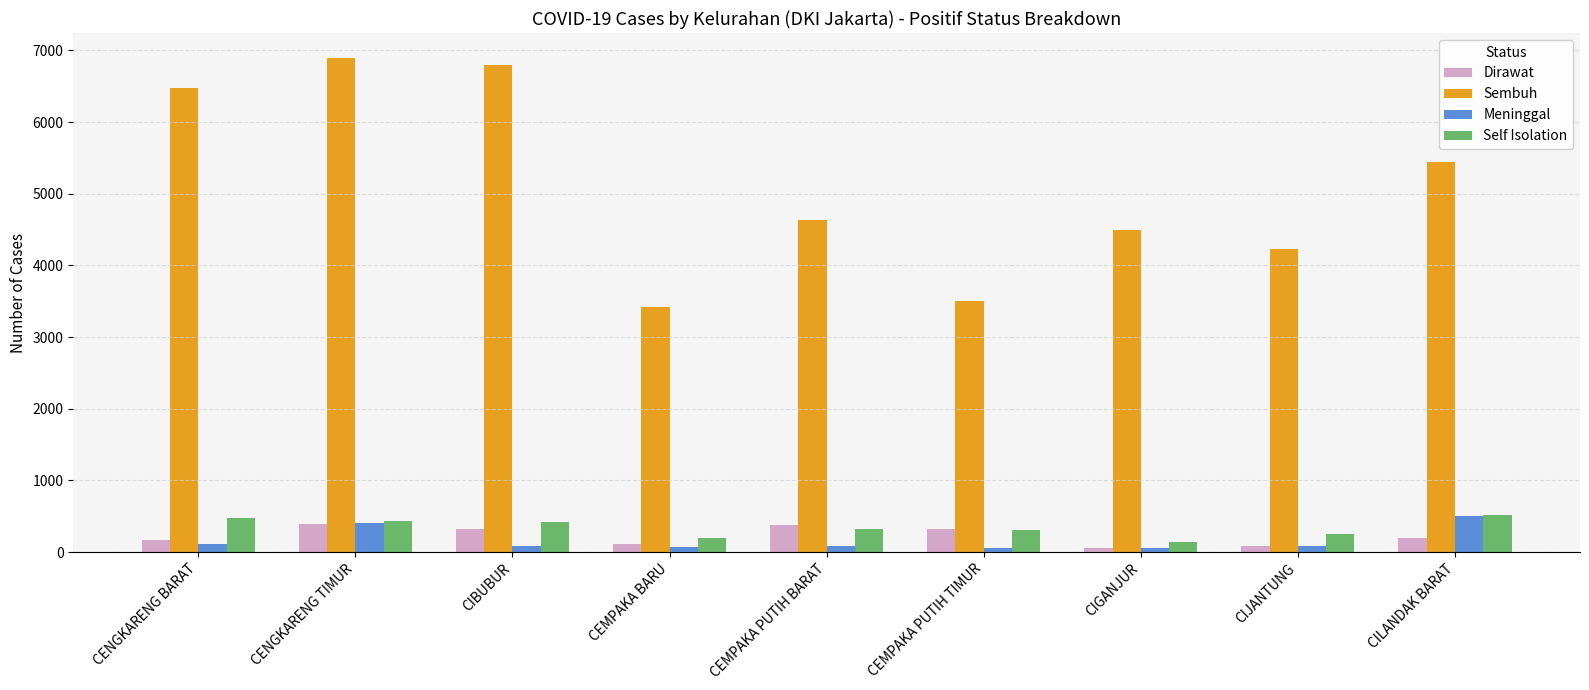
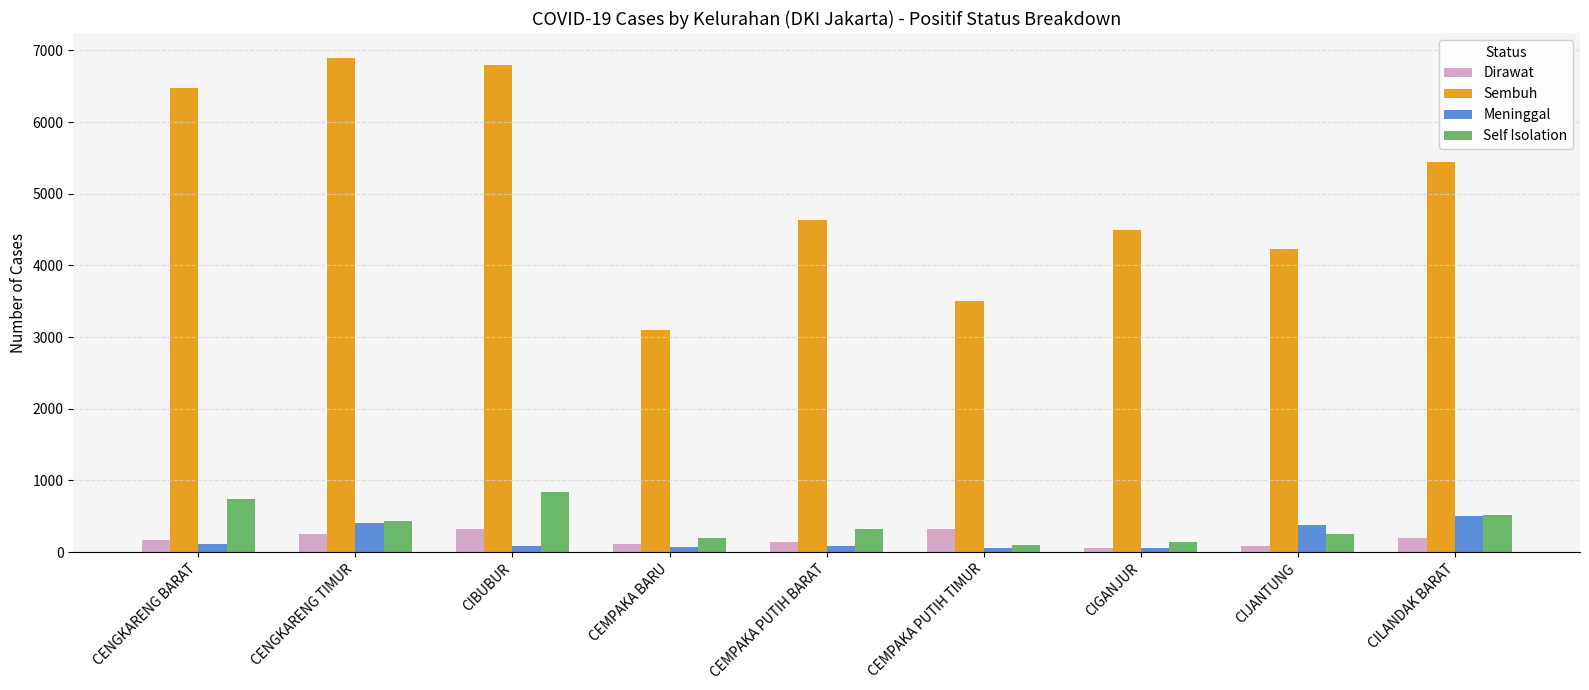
Self Isolation, CENGKARENG BARAT: 500 -> 700
Dirawat, CENGKARENG TIMUR: 400 -> 300
Self Isolation, CIBUBUR: 400 -> 800
Sembuh, CEMPAKA BARU: 3400 -> 3100
Dirawat, CEMPAKA PUTIH BARAT: 400 -> 100
Self Isolation, CEMPAKA PUTIH TIMUR: 300 -> 100
Meninggal, CIJANTUNG: 100 -> 400
